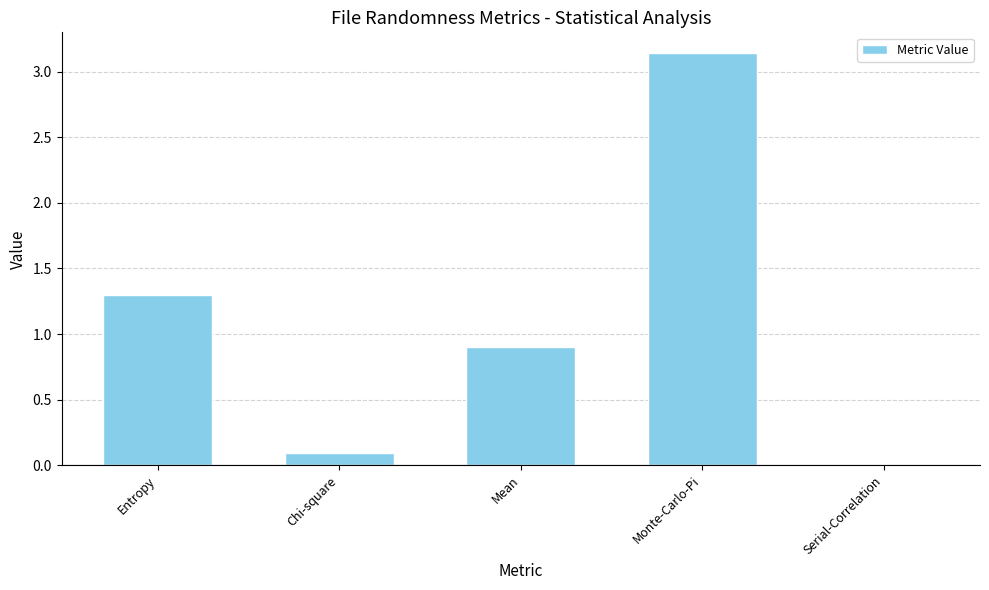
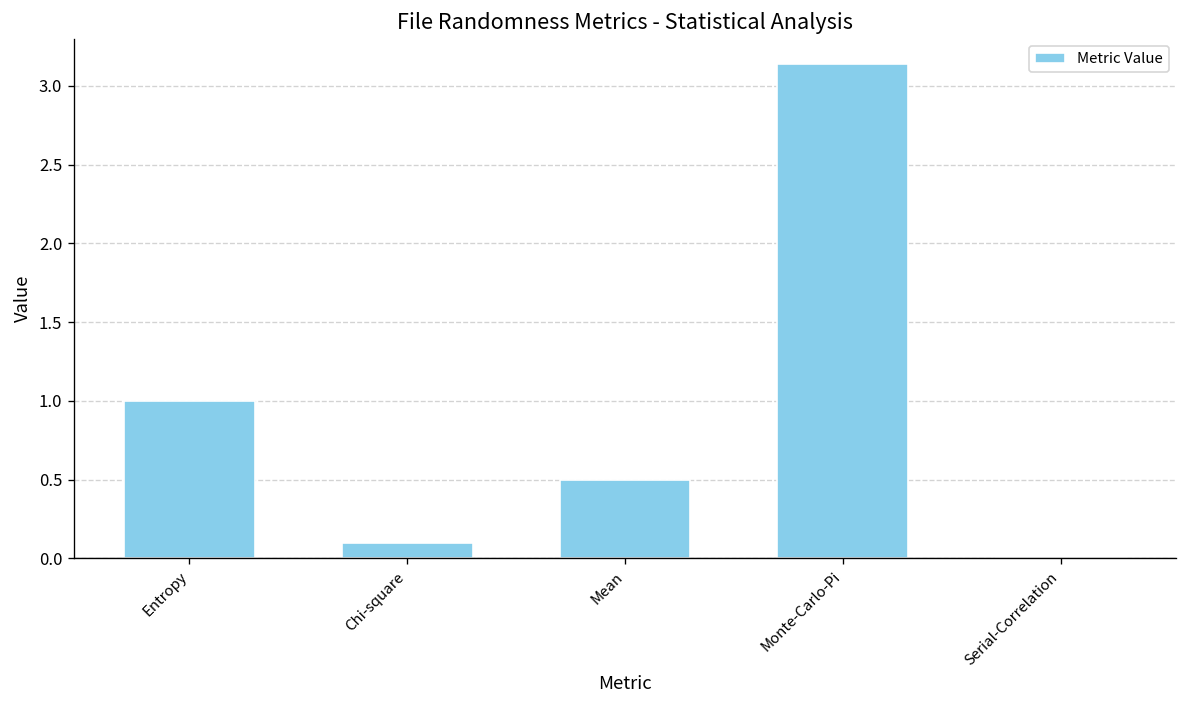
Entropy: 1.3 -> 1.0
Mean: 0.9 -> 0.5
